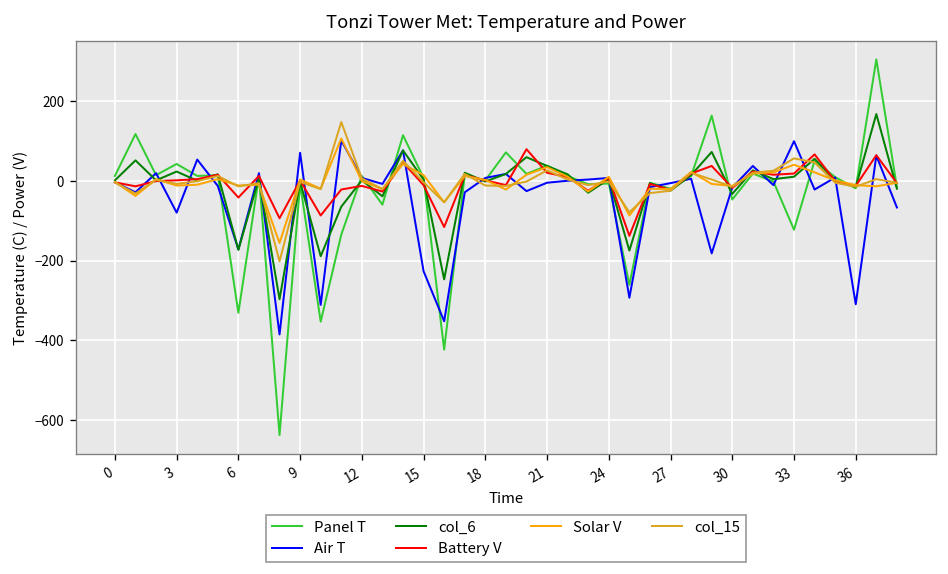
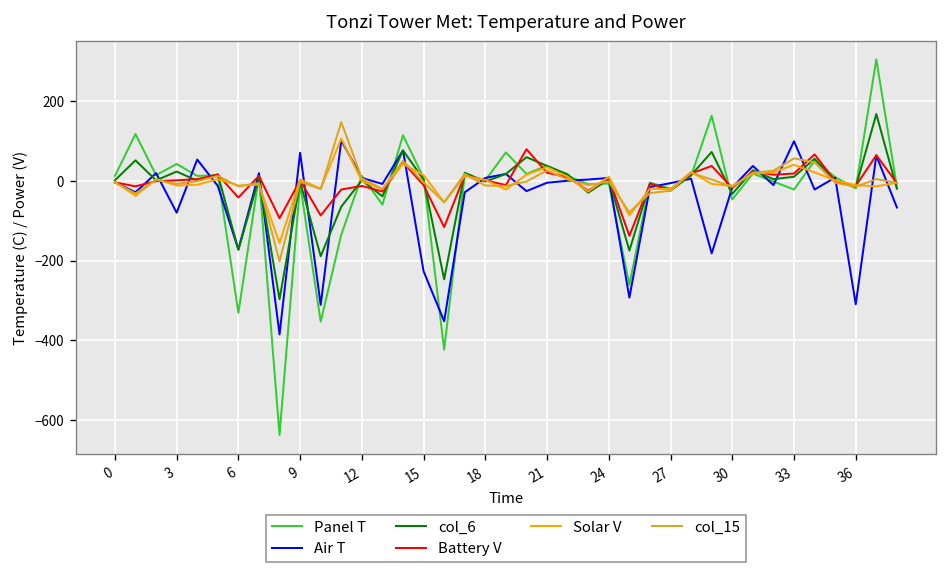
Panel T, 33: -120 -> -20
